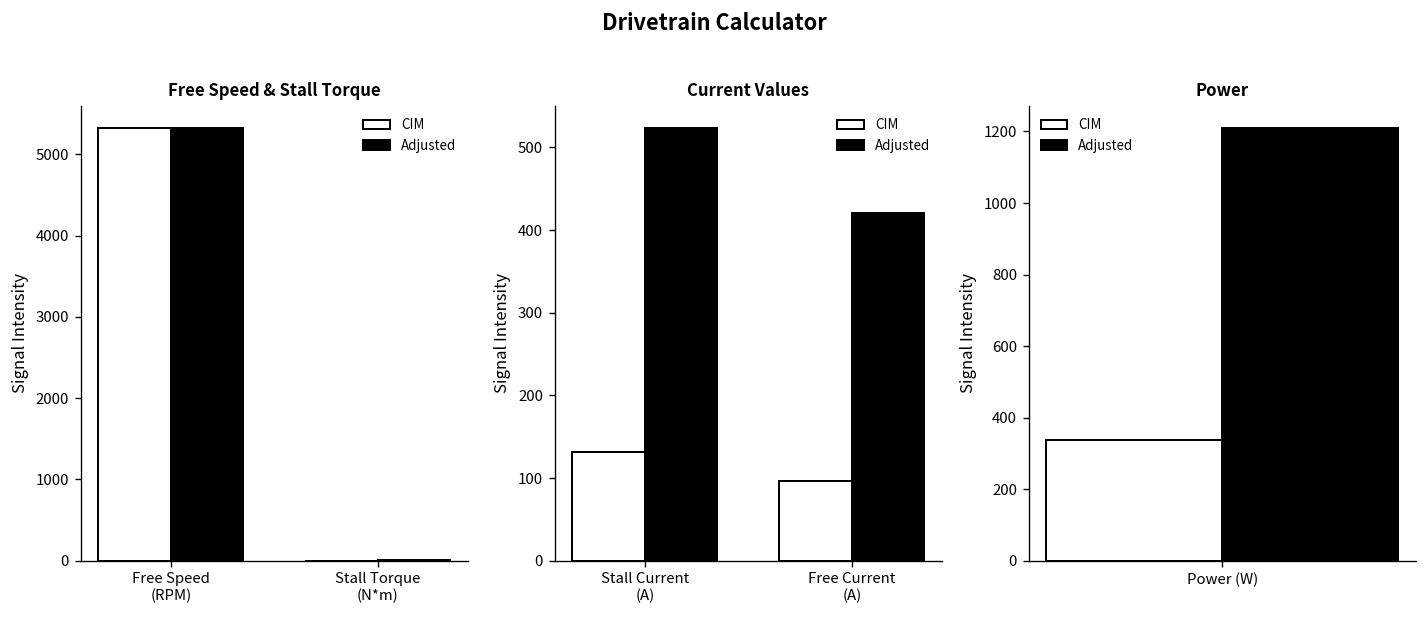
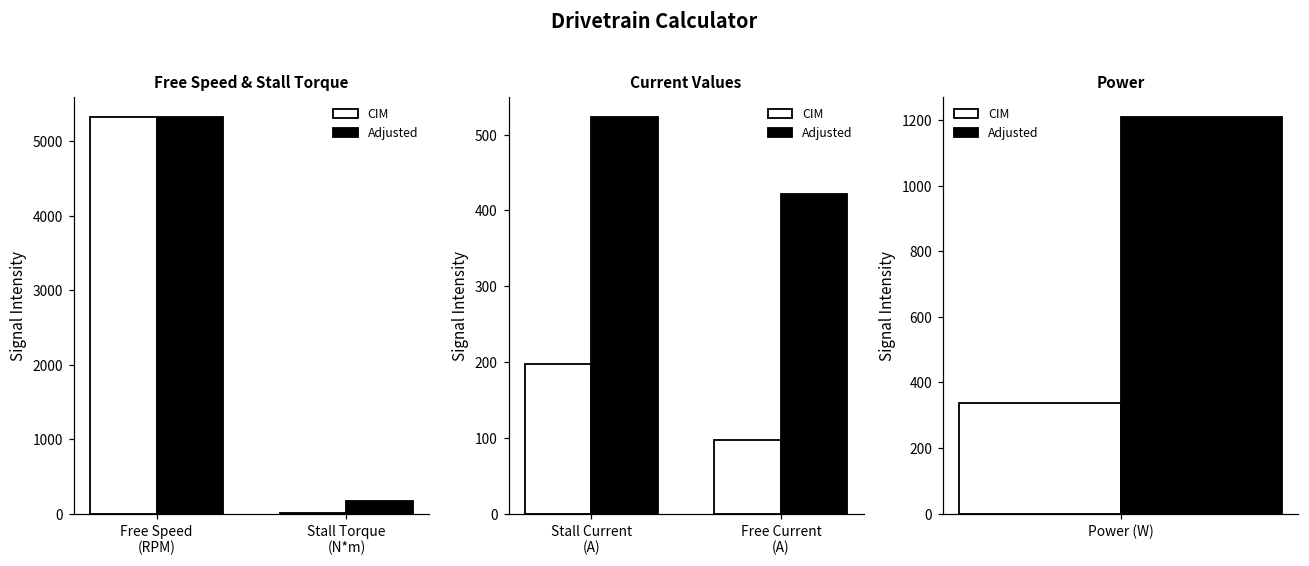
Free Speed & Stall Torque, Adjusted, Stall Torque (N*m): 0 -> 200
Current Values, CIM, Stall Current (A): 130 -> 200
